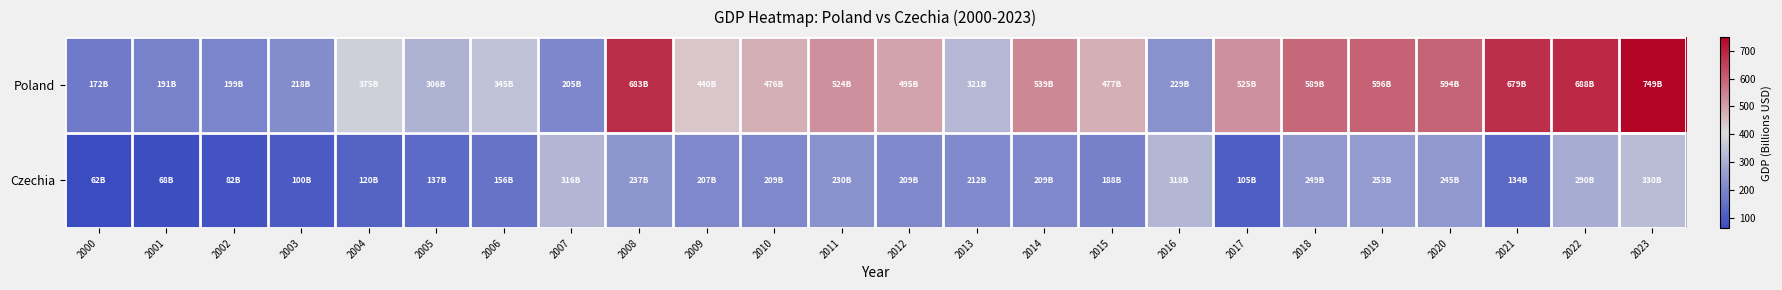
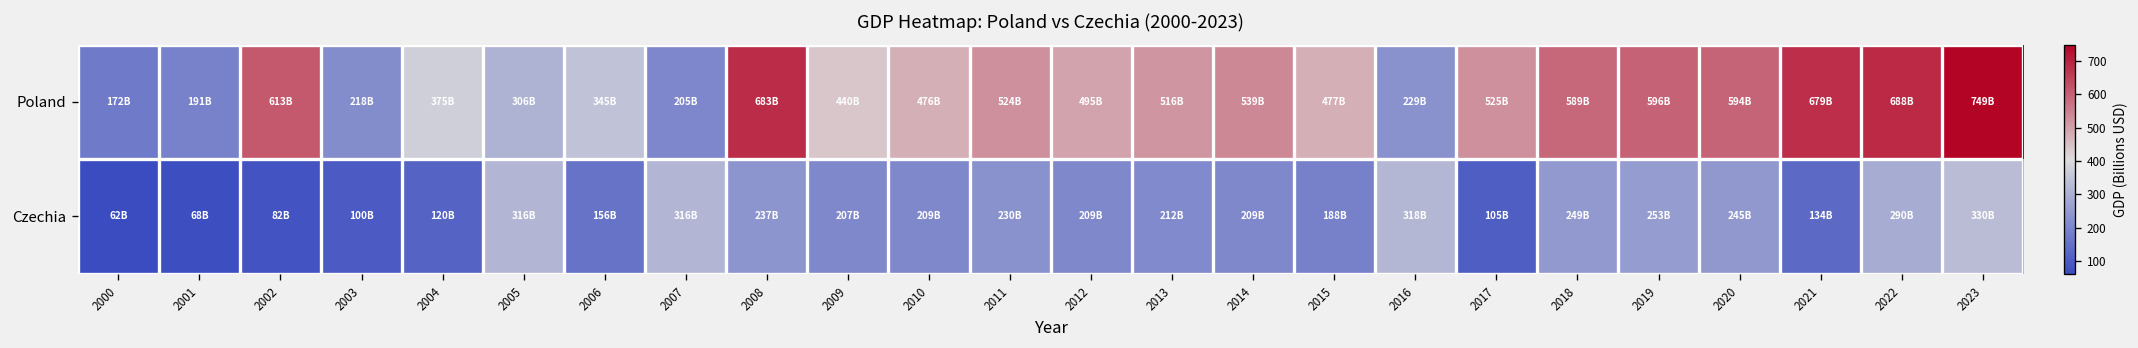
Poland, 2002: 199B -> 613B
Poland, 2013: 321B -> 516B
Czechia, 2005: 137B -> 316B
